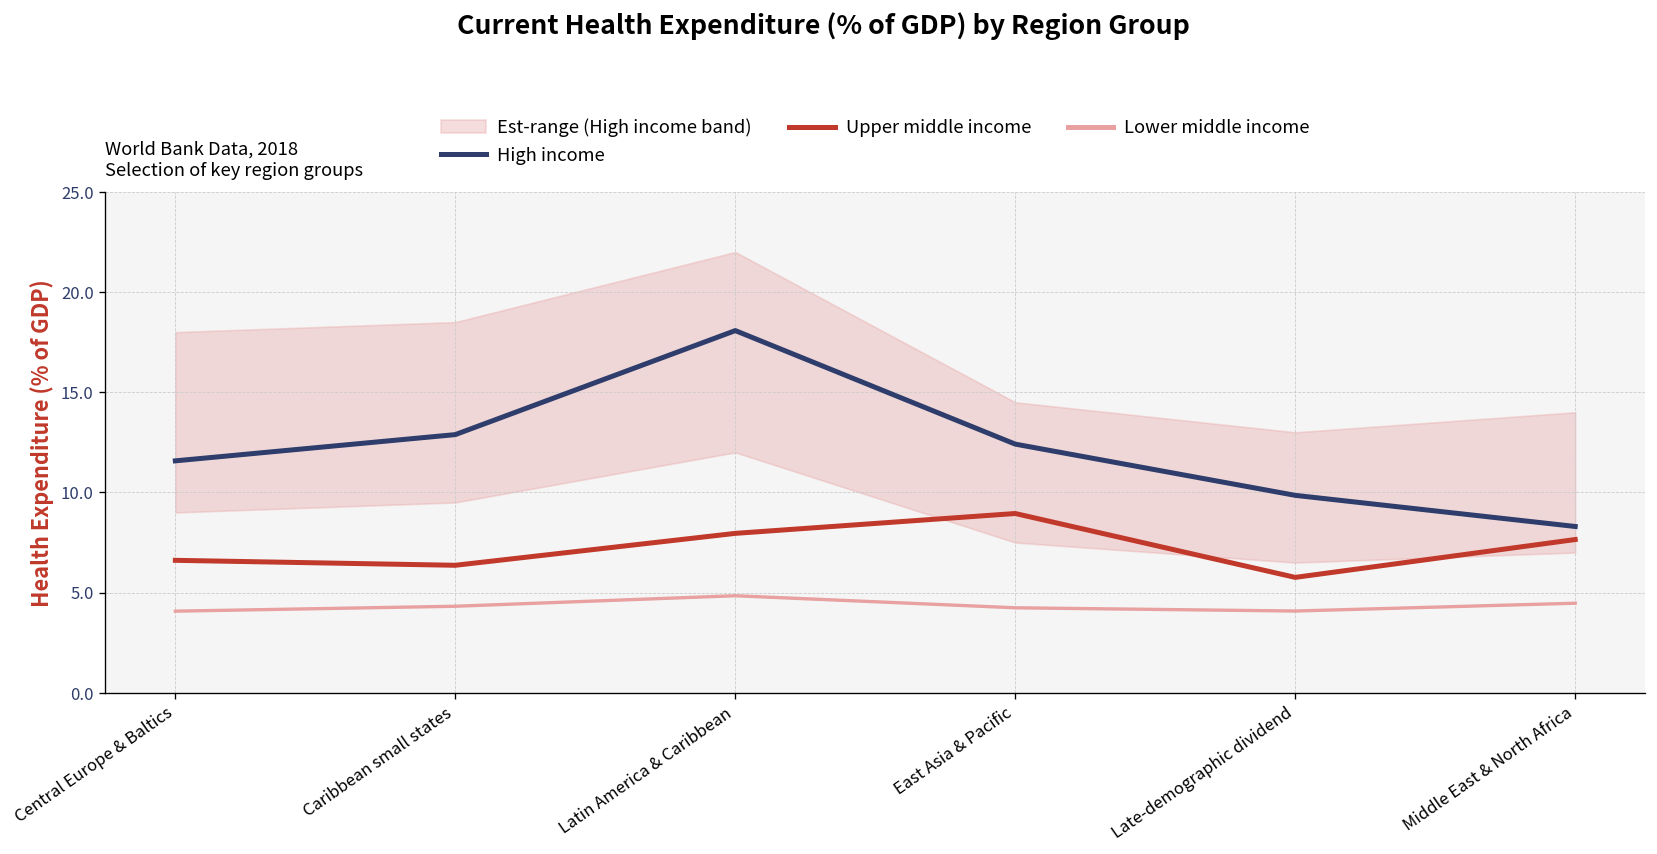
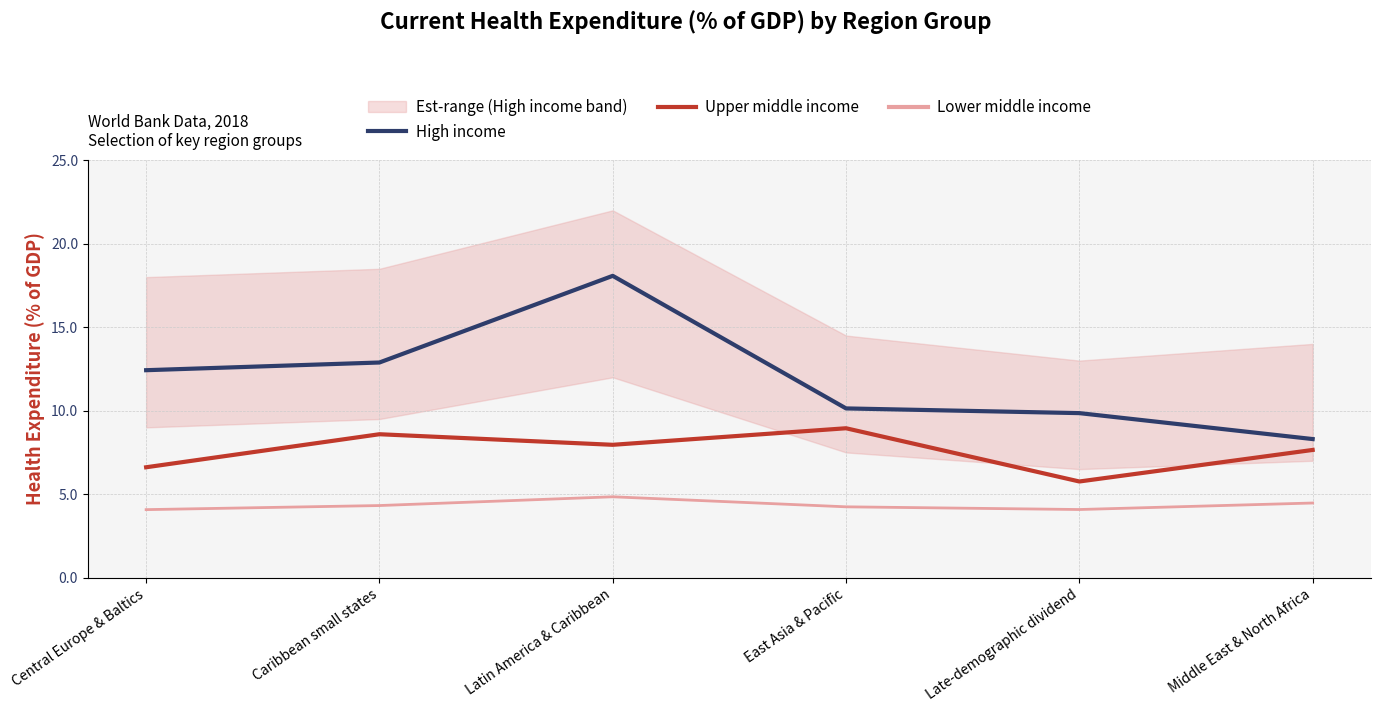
High income, Central Europe & Baltics: 11.6 -> 12.4
Upper middle income, Caribbean small states: 6.4 -> 8.6
High income, East Asia & Pacific: 12.4 -> 10.1
